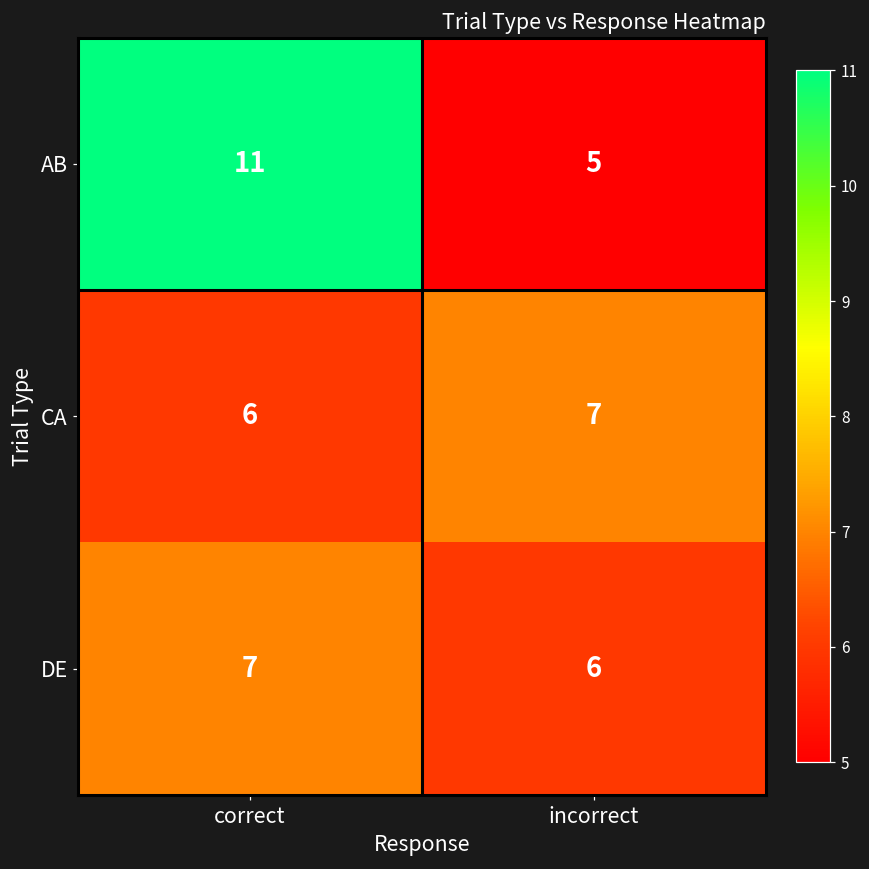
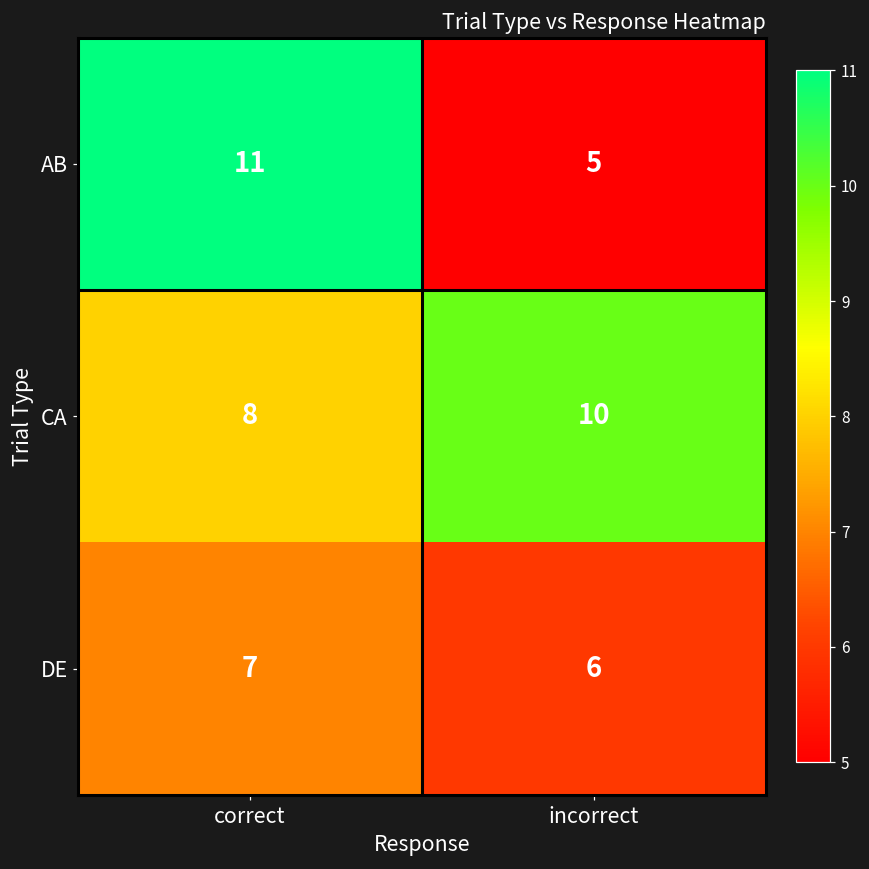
CA, correct: 6 -> 8
CA, incorrect: 7 -> 10
